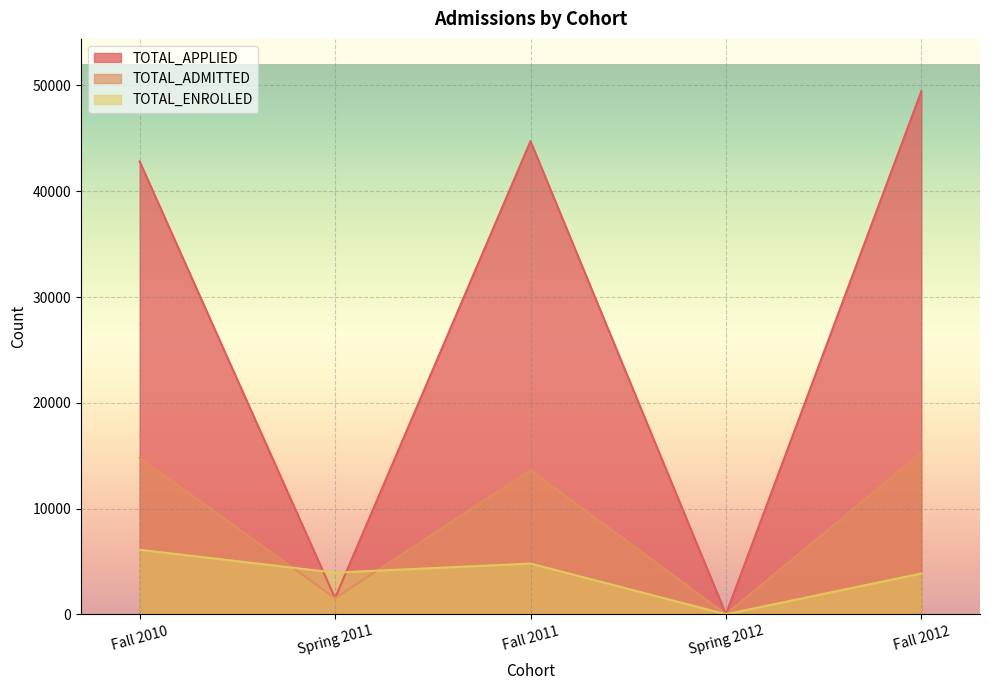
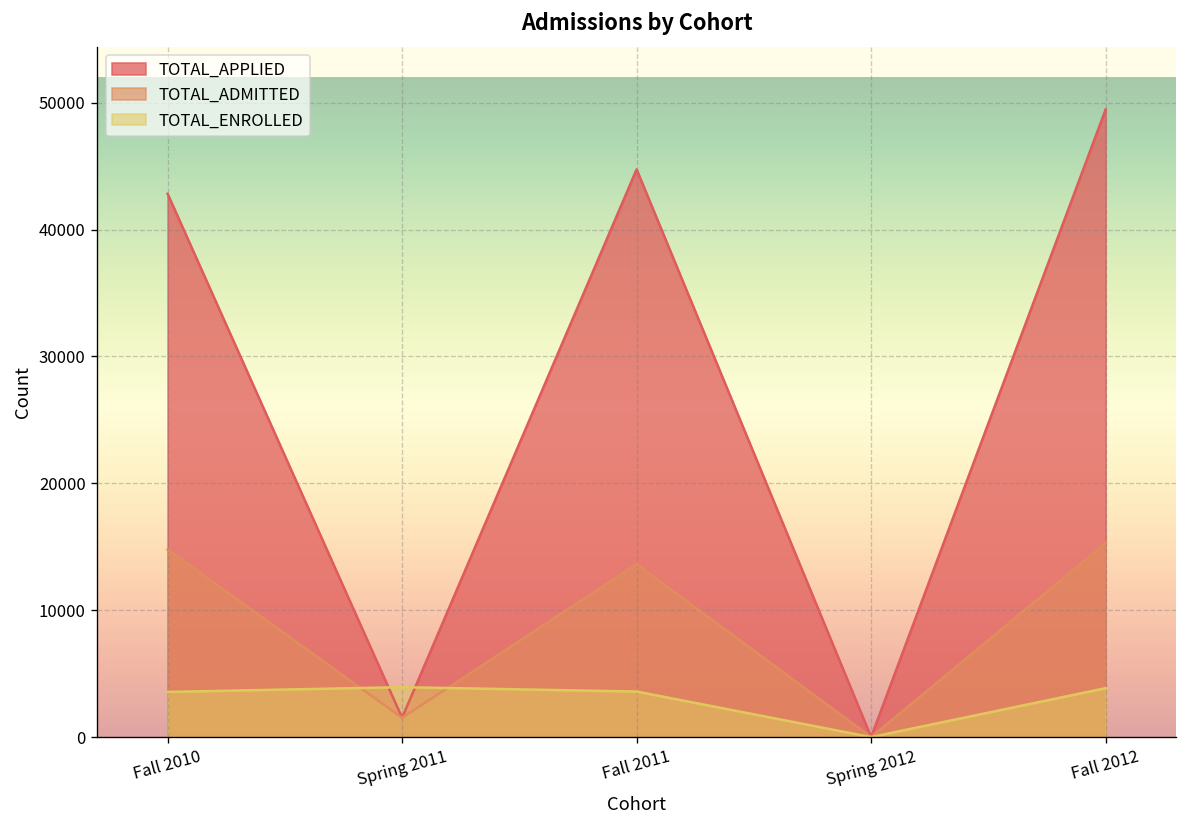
TOTAL_ENROLLED, Fall 2010: 6100 -> 3600
TOTAL_ENROLLED, Fall 2011: 4800 -> 3600
